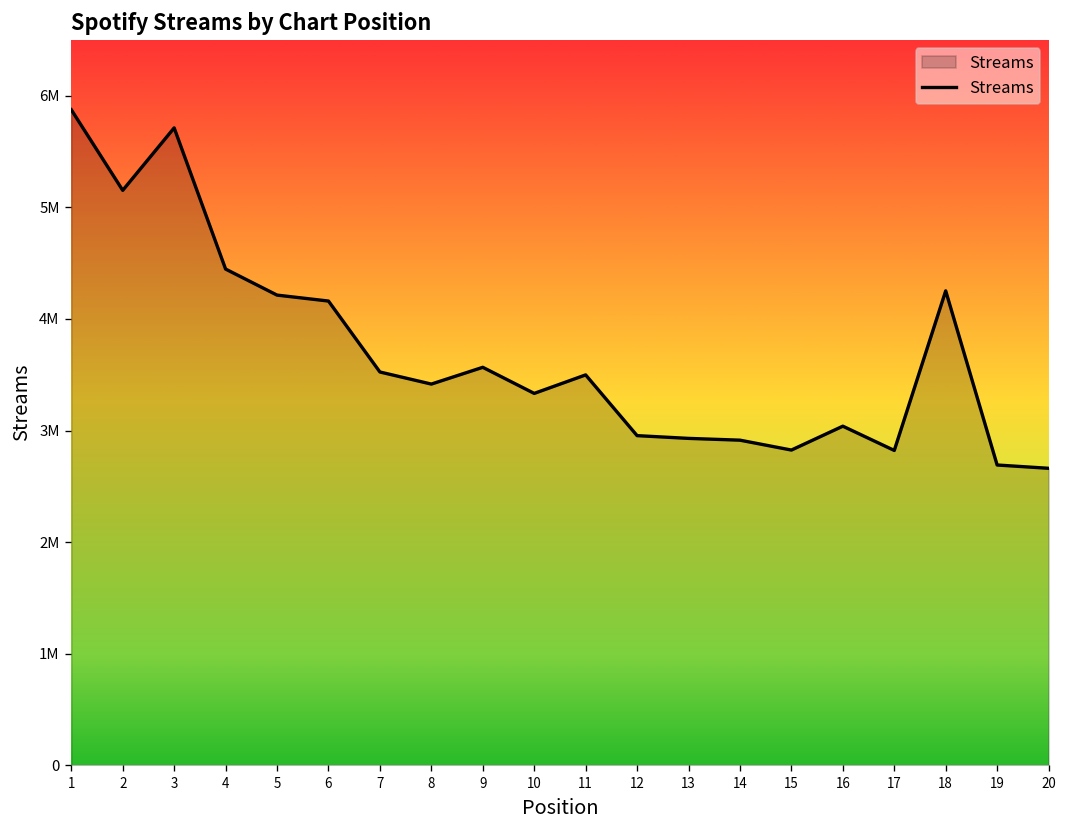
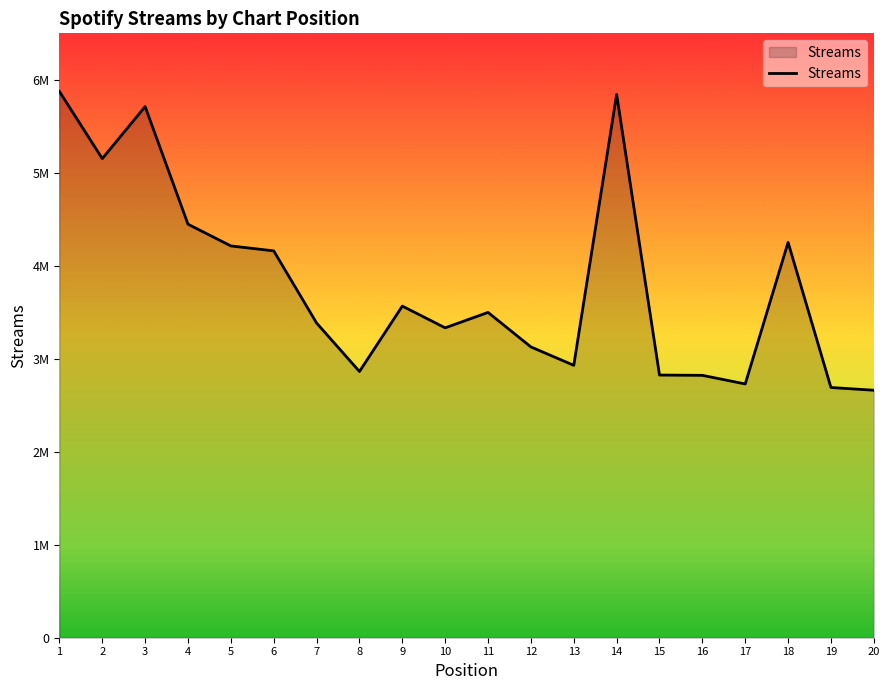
7: 3500000 -> 3400000
8: 3400000 -> 2900000
12: 3000000 -> 3100000
14: 2900000 -> 5800000
16: 3000000 -> 2800000
17: 2800000 -> 2700000
